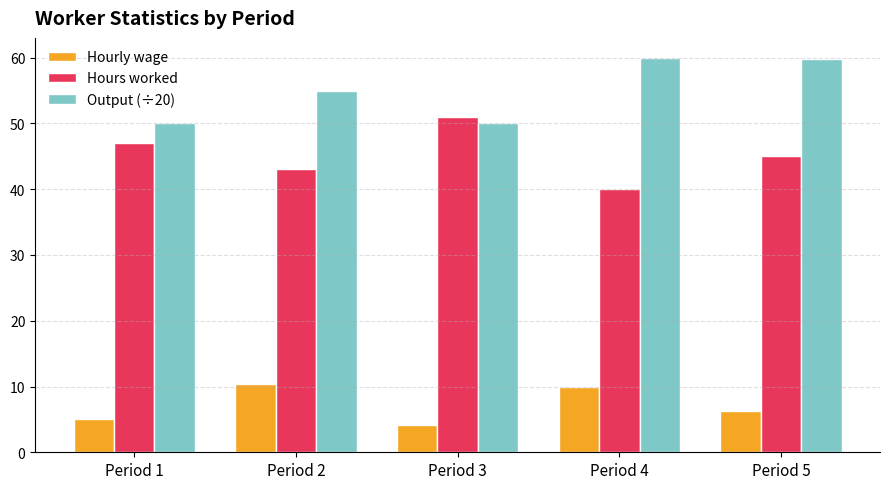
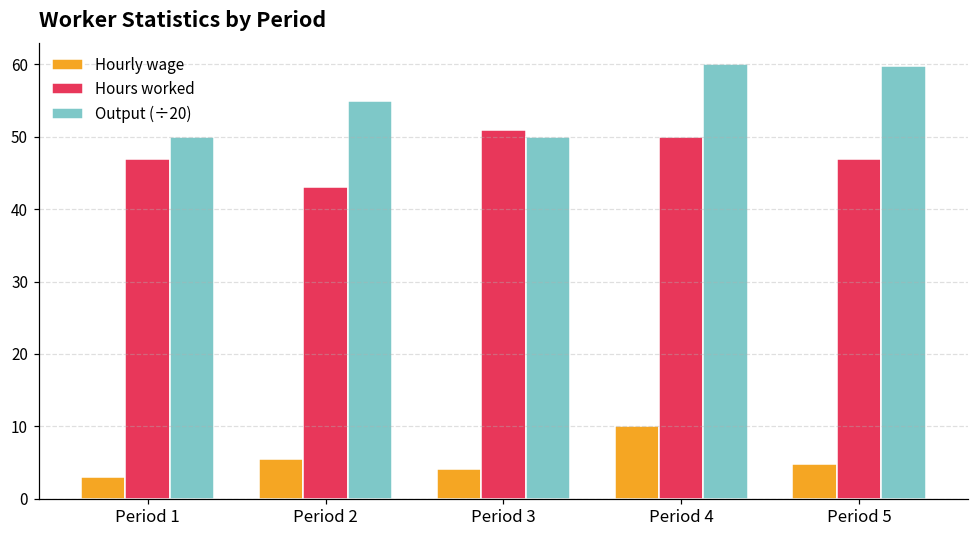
Hourly wage, Period 1: 5 -> 3
Hourly wage, Period 2: 10 -> 6
Hours worked, Period 4: 40 -> 50
Hourly wage, Period 5: 6 -> 5
Hours worked, Period 5: 45 -> 47
